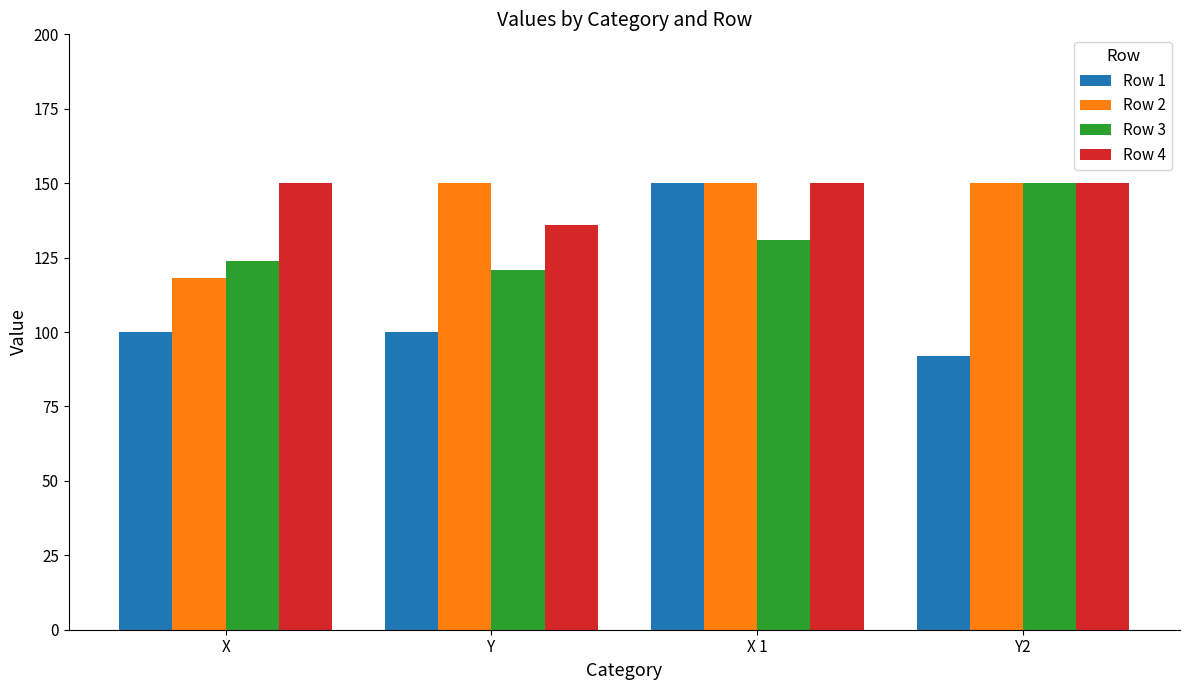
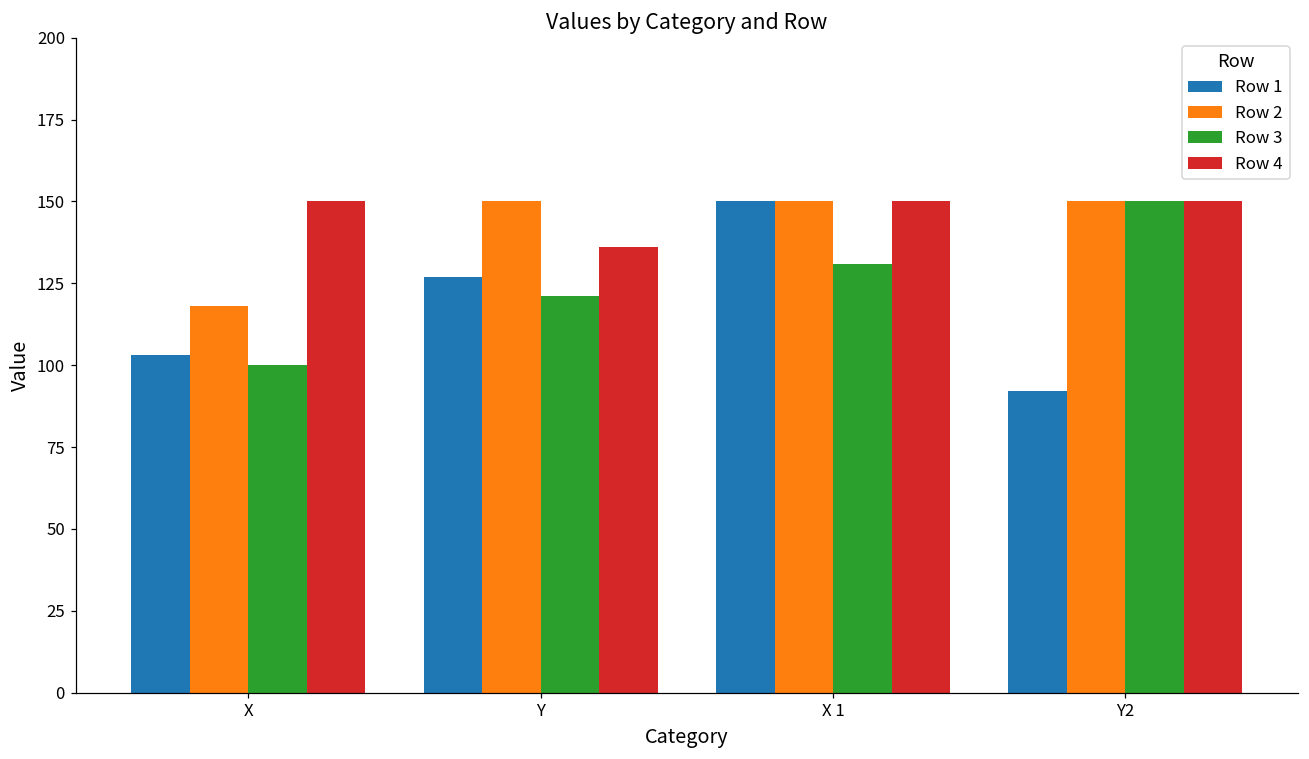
Row 1, X: 100 -> 103
Row 3, X: 124 -> 100
Row 1, Y: 100 -> 127
